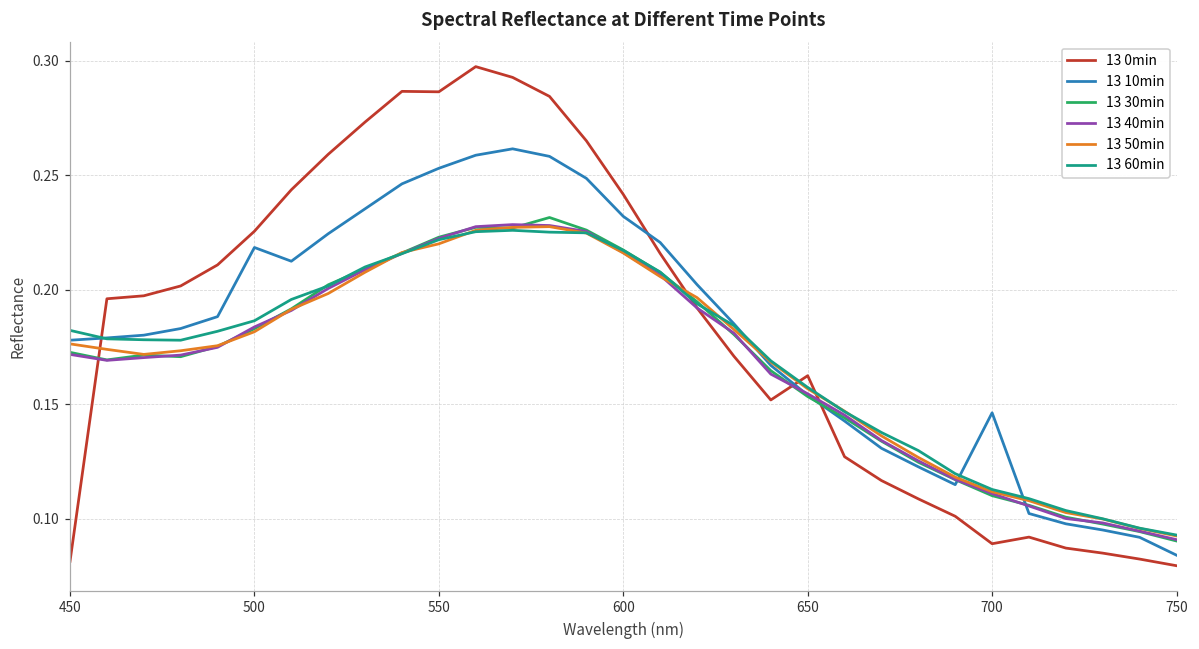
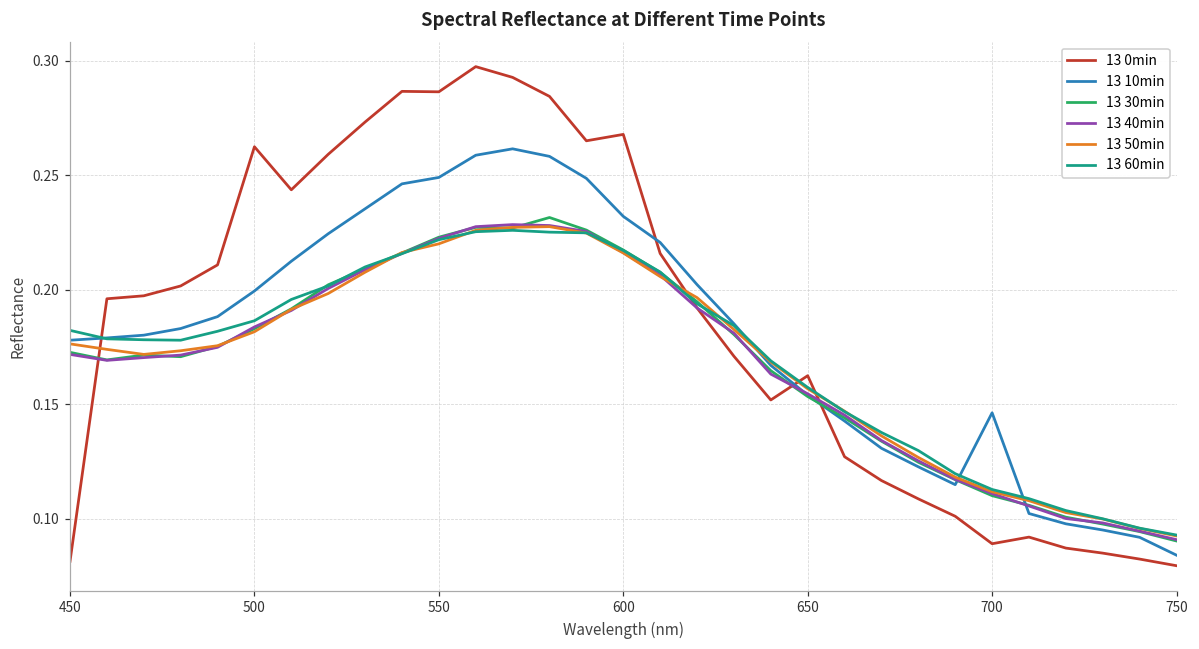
13 0min, 500: 0.226 -> 0.262
13 10min, 500: 0.218 -> 0.199
13 10min, 550: 0.253 -> 0.249
13 0min, 600: 0.242 -> 0.268
